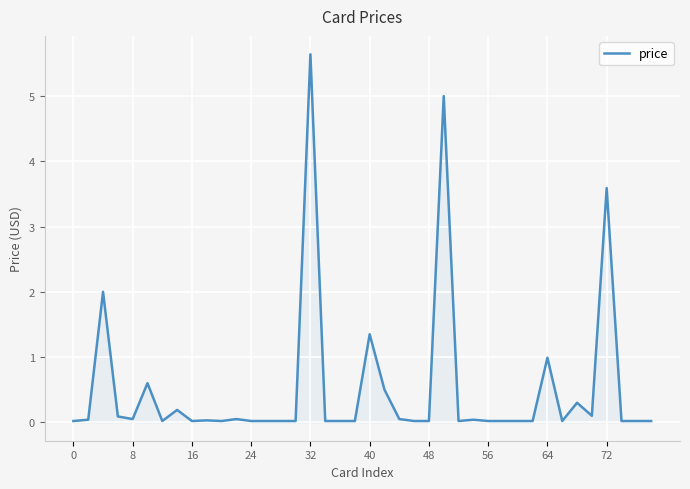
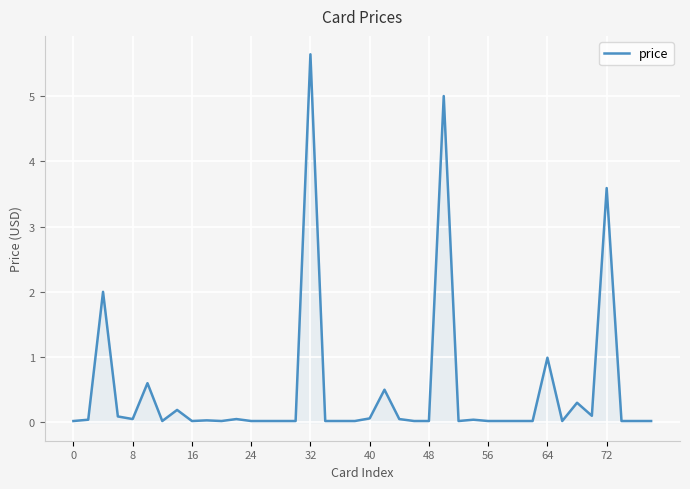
40: 1.4 -> 0.1
